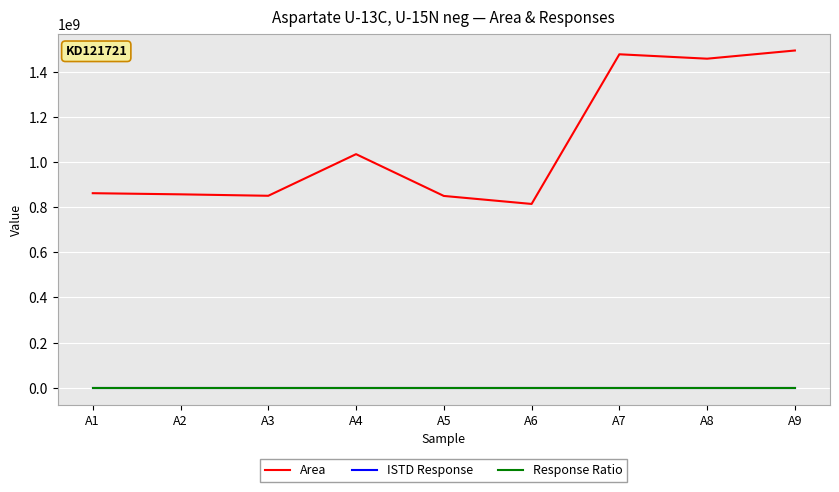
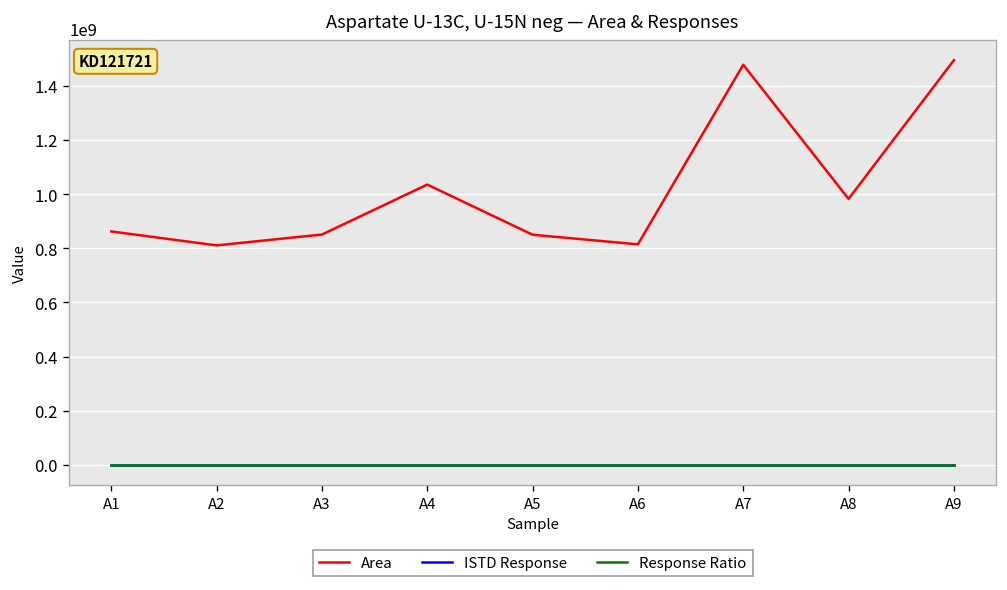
Area, A2: 860000000 -> 810000000
Area, A8: 1460000000 -> 980000000
